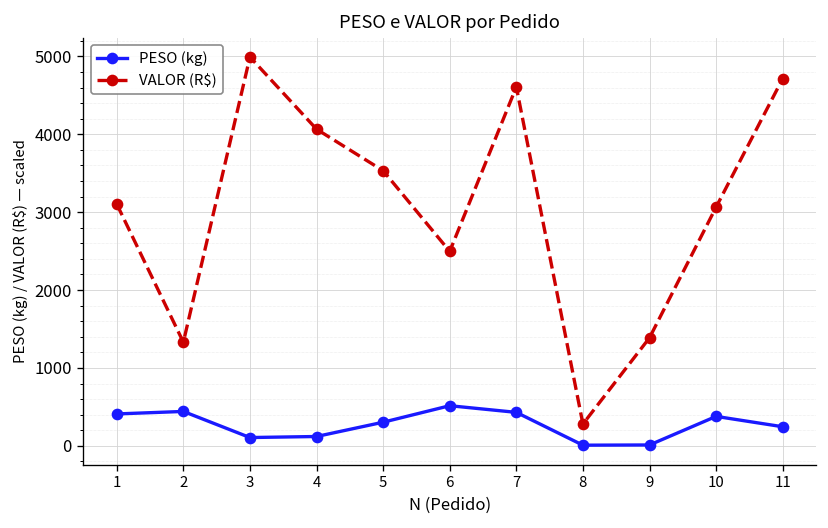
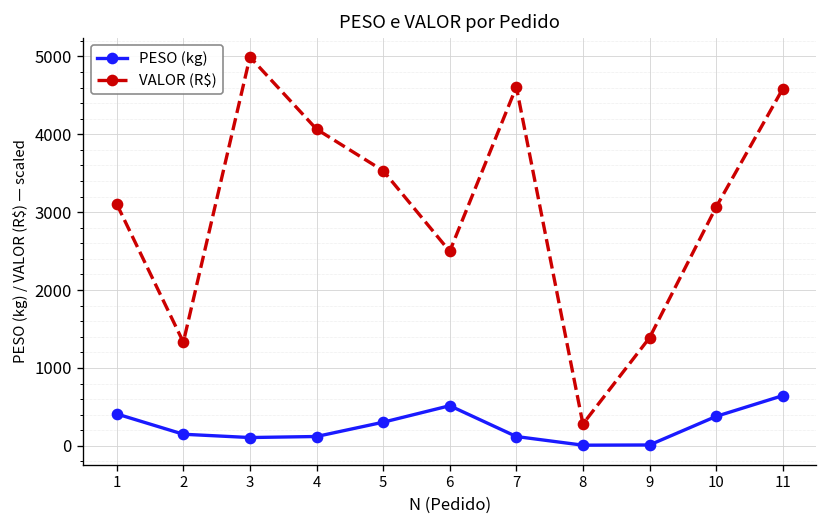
PESO (kg), 2: 400 -> 100
PESO (kg), 7: 400 -> 100
PESO (kg), 11: 200 -> 600
VALOR (R$), 11: 4700 -> 4600
